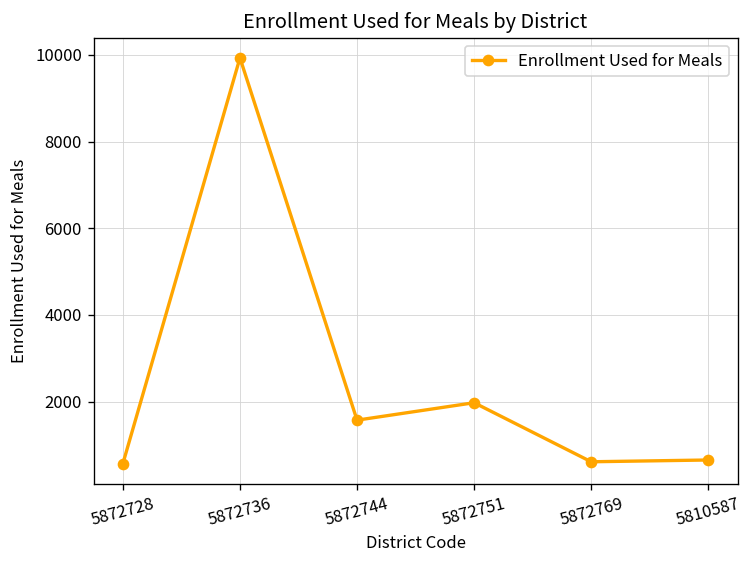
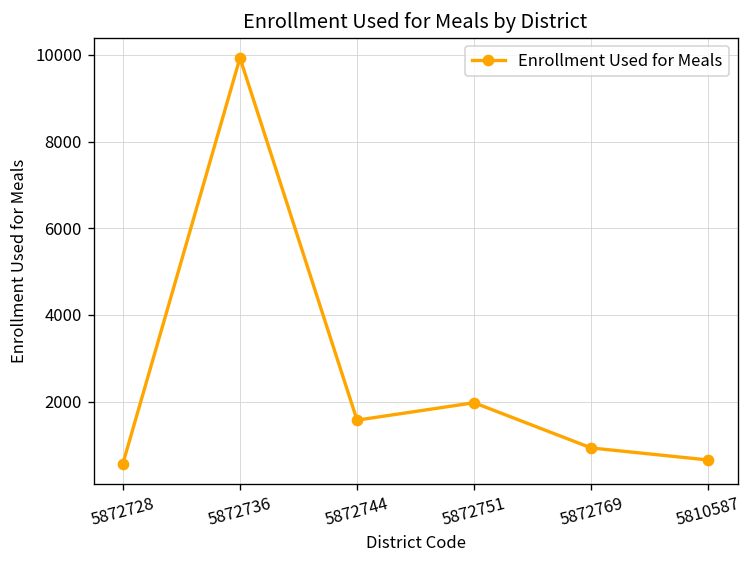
5872769: 600 -> 900
